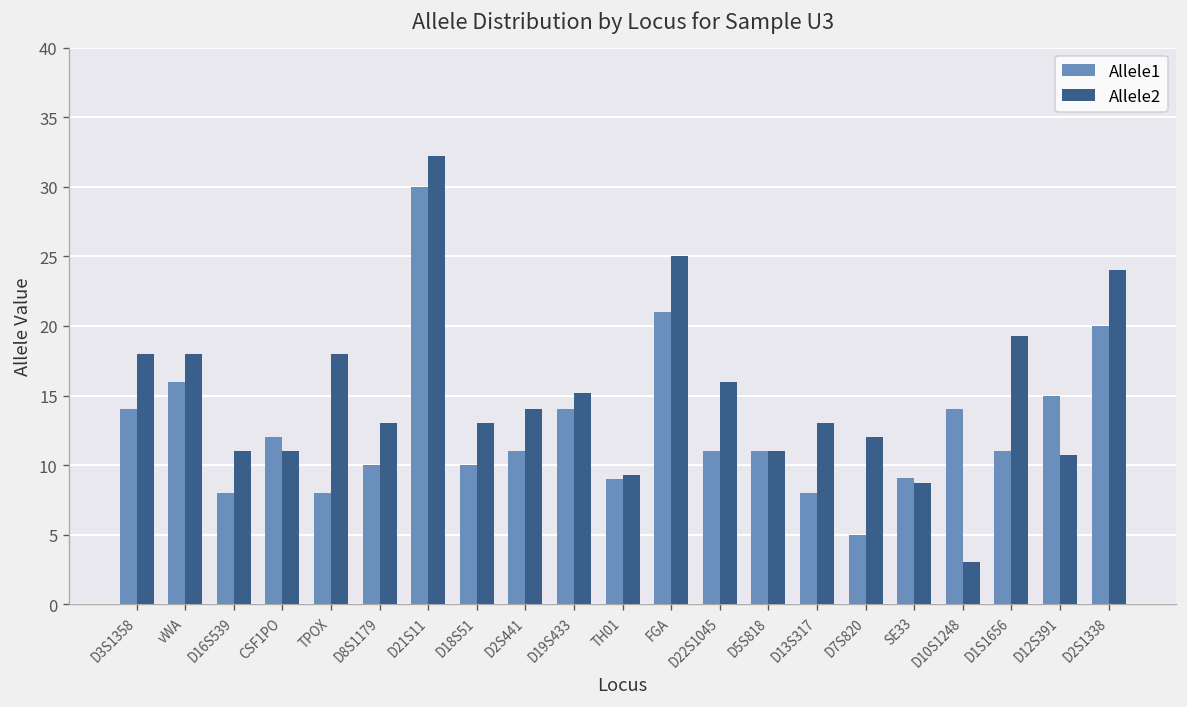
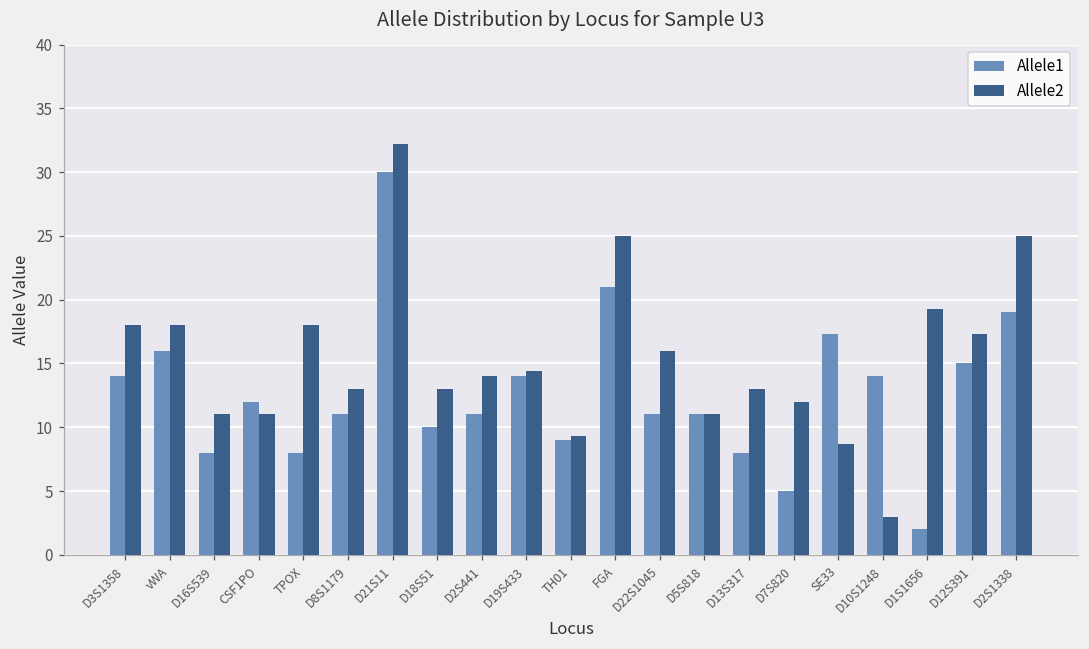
Allele1, D8S1179: 10 -> 11
Allele2, D19S433: 15.2 -> 14.4
Allele1, SE33: 9.1 -> 17.3
Allele1, D1S1656: 11 -> 2
Allele2, D12S391: 10.7 -> 17.3
Allele1, D2S1338: 20 -> 19
Allele2, D2S1338: 24 -> 25
